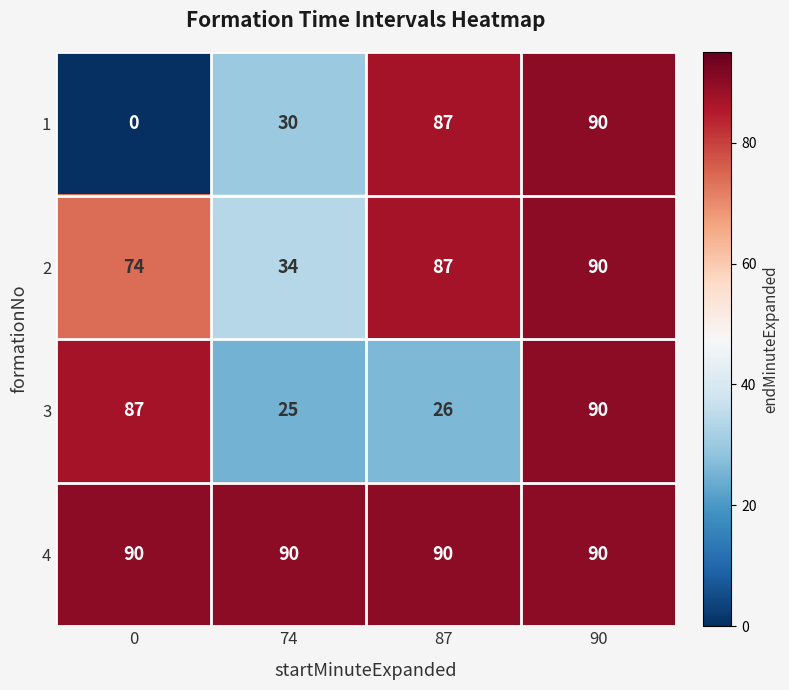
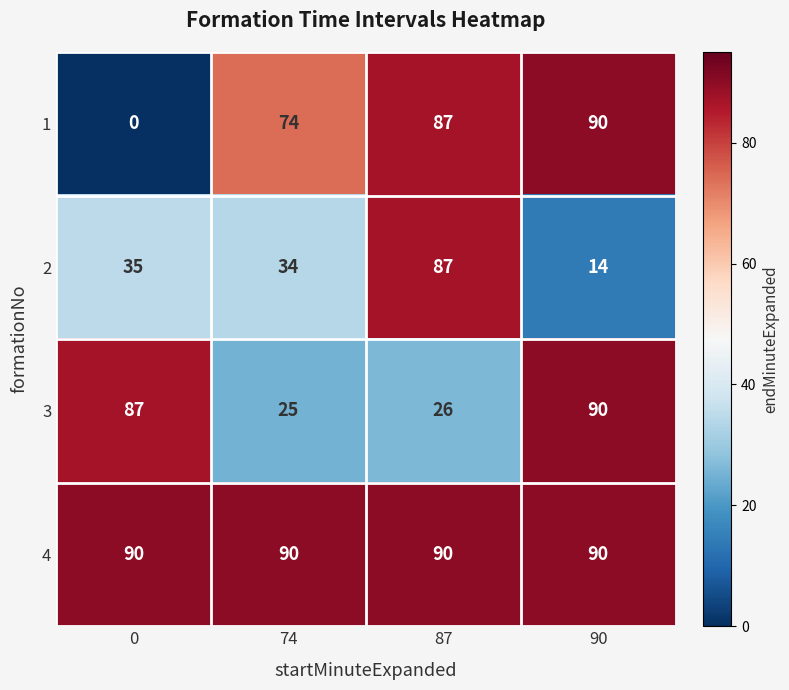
1, 74: 30 -> 74
2, 0: 74 -> 35
2, 90: 90 -> 14
